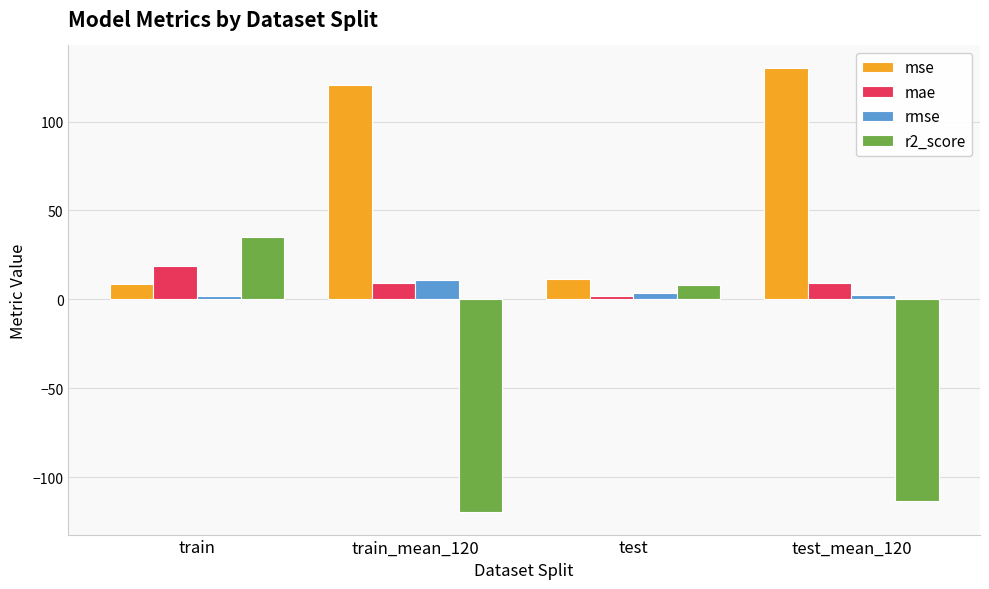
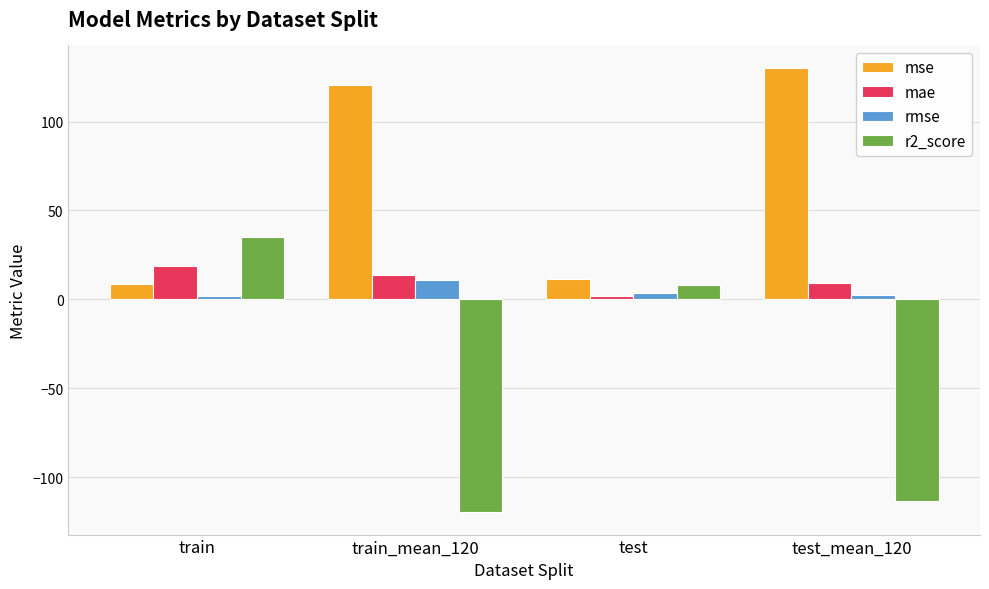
mae, train_mean_120: 9 -> 14
